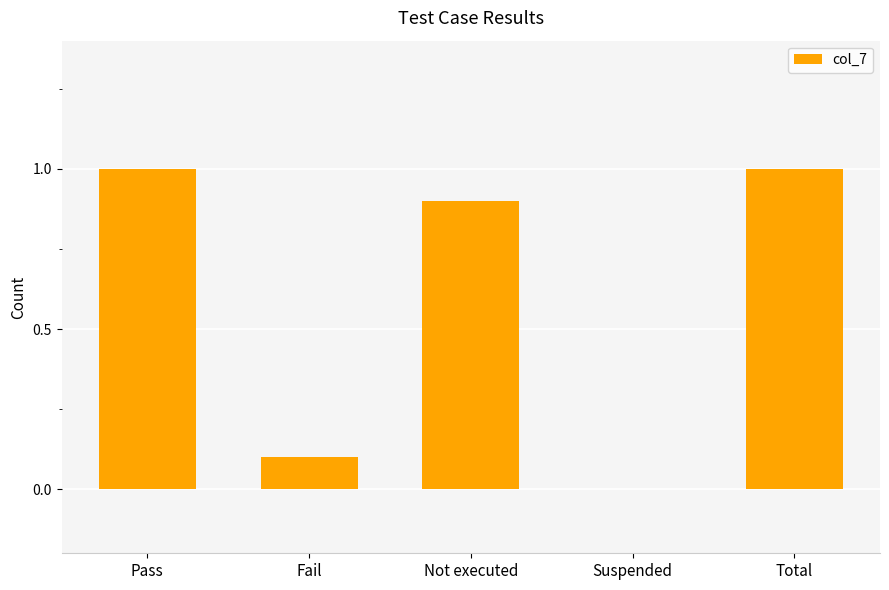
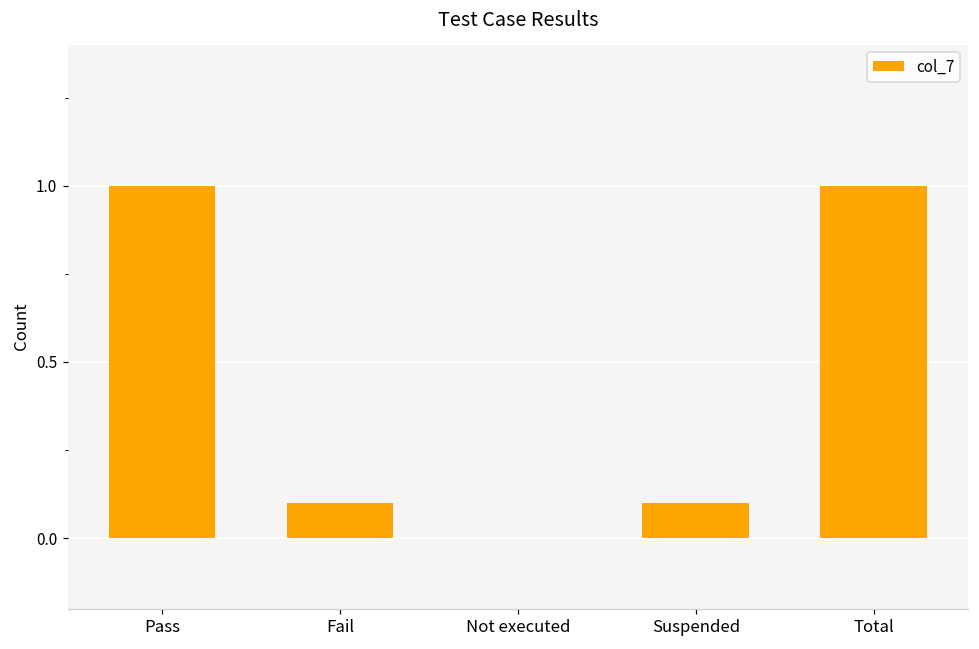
Not executed: 0.9 -> 0.0
Suspended: 0.0 -> 0.1
